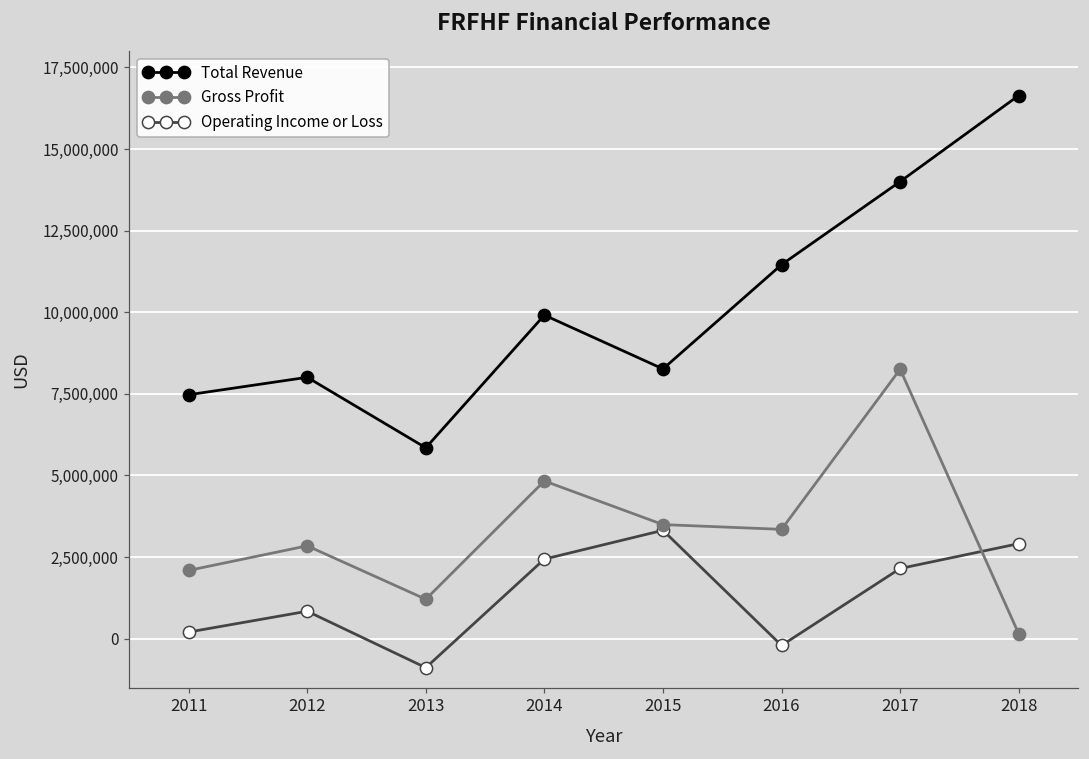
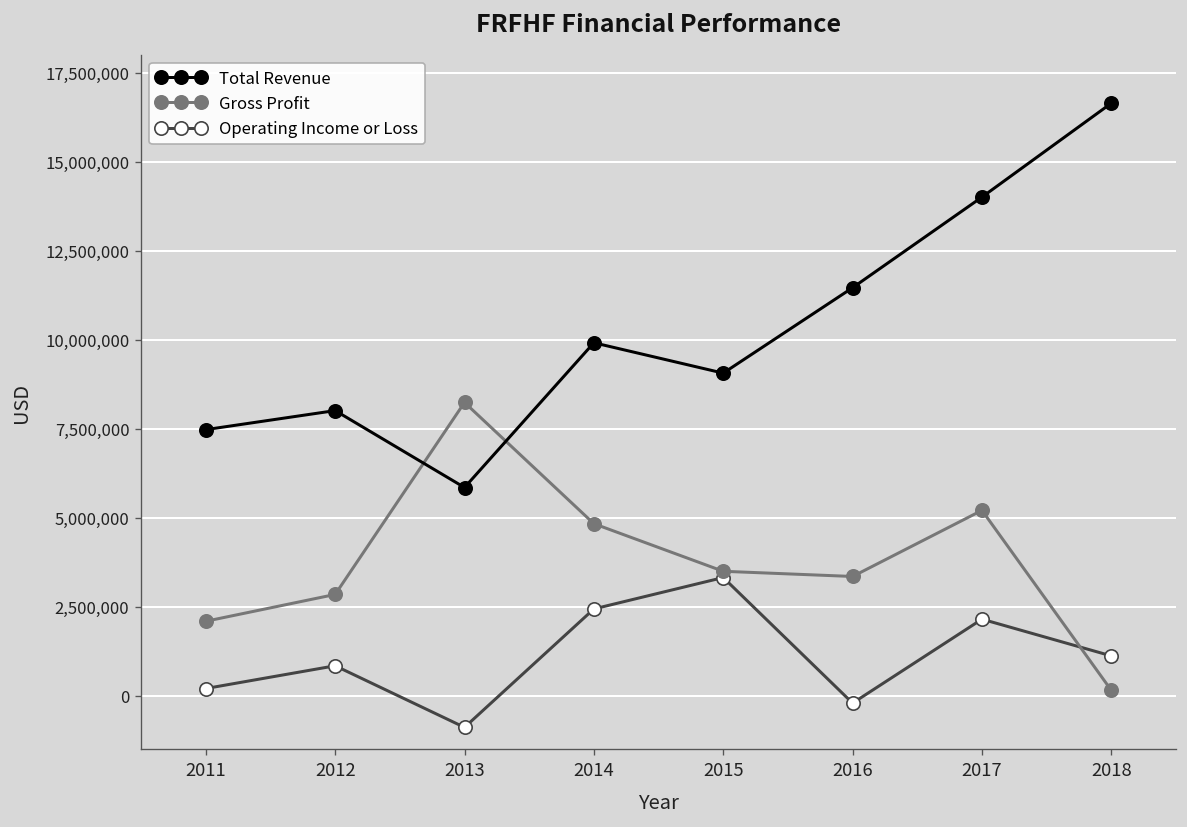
Gross Profit, 2013: 1,200,000 -> 8,200,000
Total Revenue, 2015: 8,300,000 -> 9,100,000
Gross Profit, 2017: 8,300,000 -> 5,200,000
Operating Income or Loss, 2018: 2,900,000 -> 1,100,000
